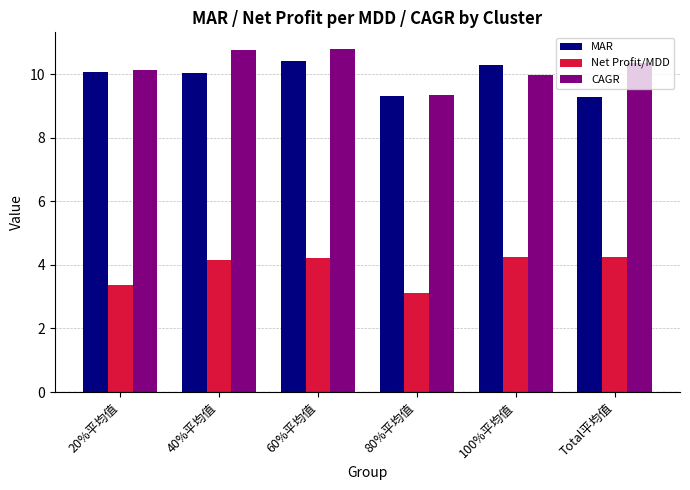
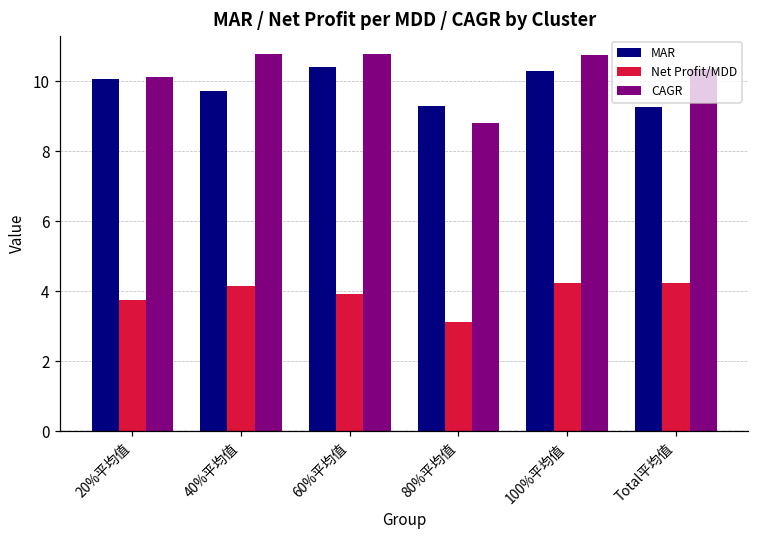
Net Profit/MDD, 20%平均值: 3.4 -> 3.7
MAR, 40%平均值: 10.0 -> 9.7
Net Profit/MDD, 60%平均值: 4.2 -> 3.9
CAGR, 80%平均值: 9.3 -> 8.8
CAGR, 100%平均值: 10.0 -> 10.8
